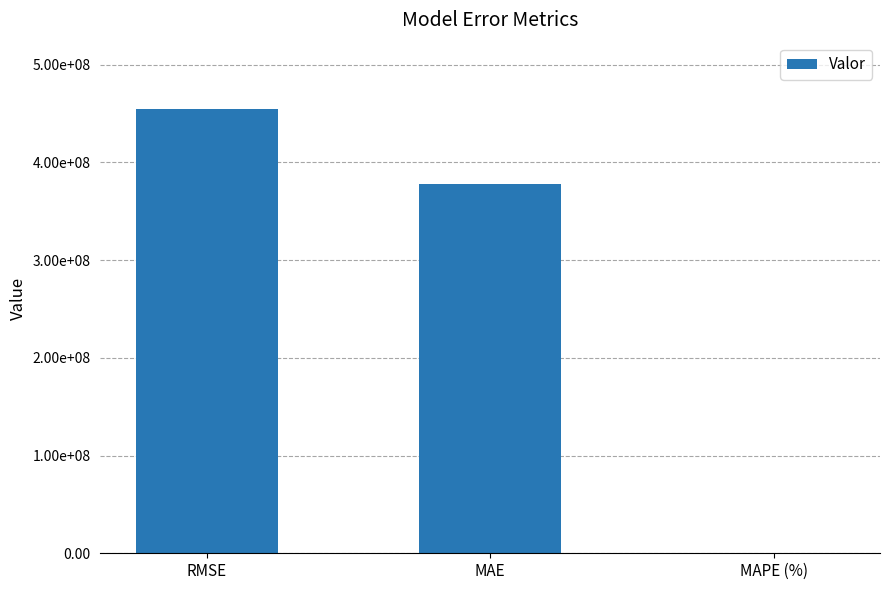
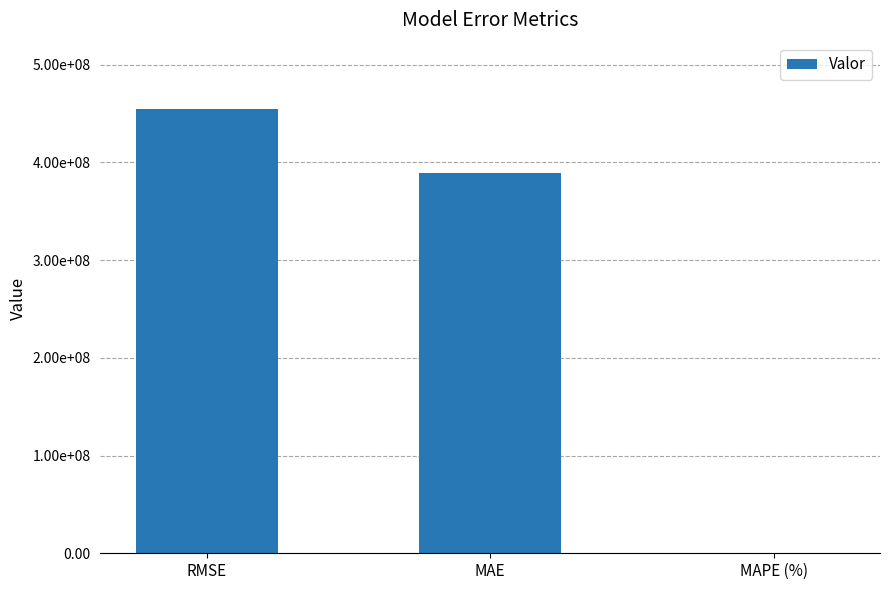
MAE: 380000000 -> 390000000
